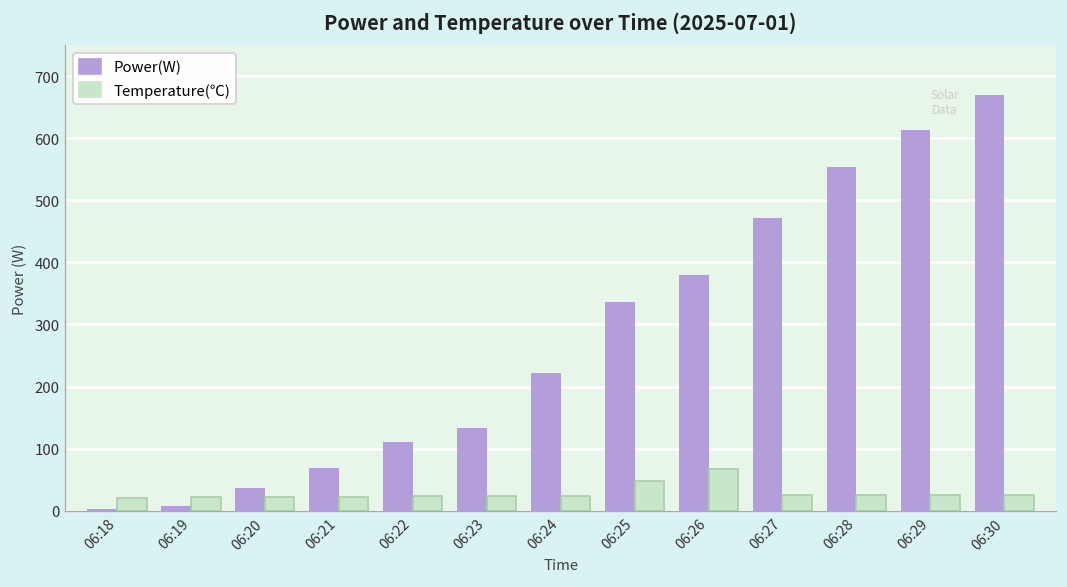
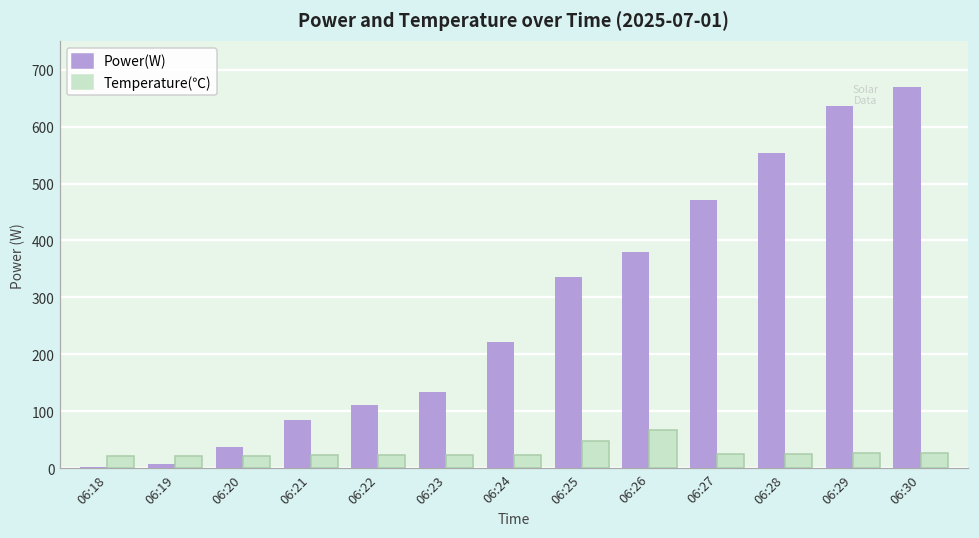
Power(W), 06:21: 70 -> 90
Power(W), 06:29: 610 -> 640
